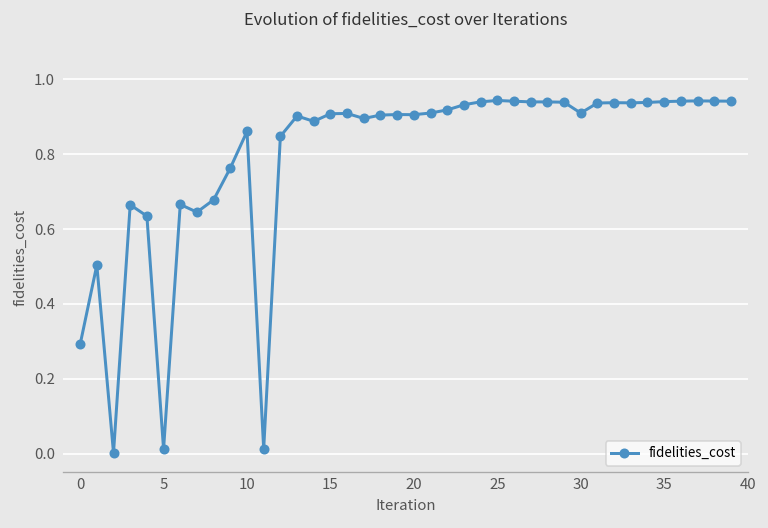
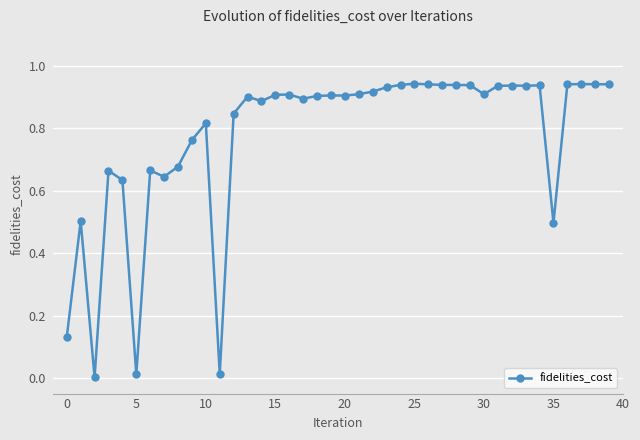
0: 0.29 -> 0.13
10: 0.86 -> 0.82
35: 0.94 -> 0.50
